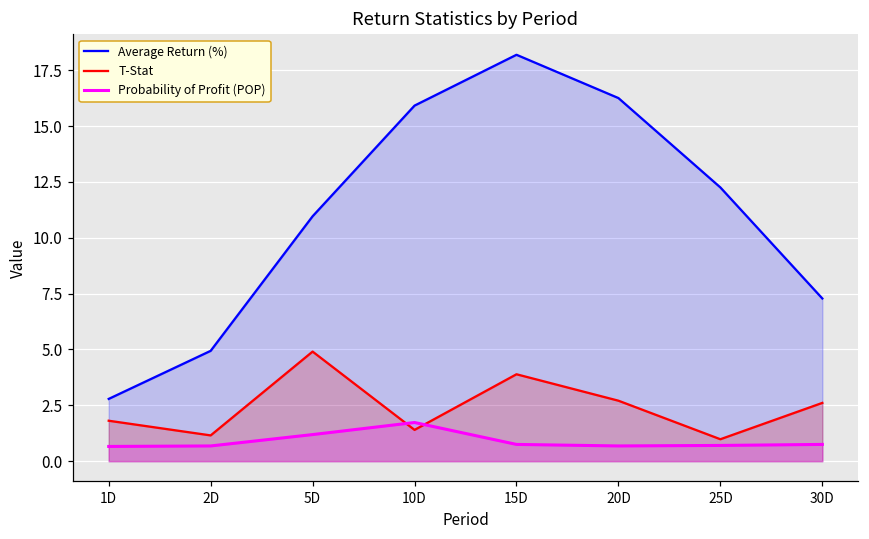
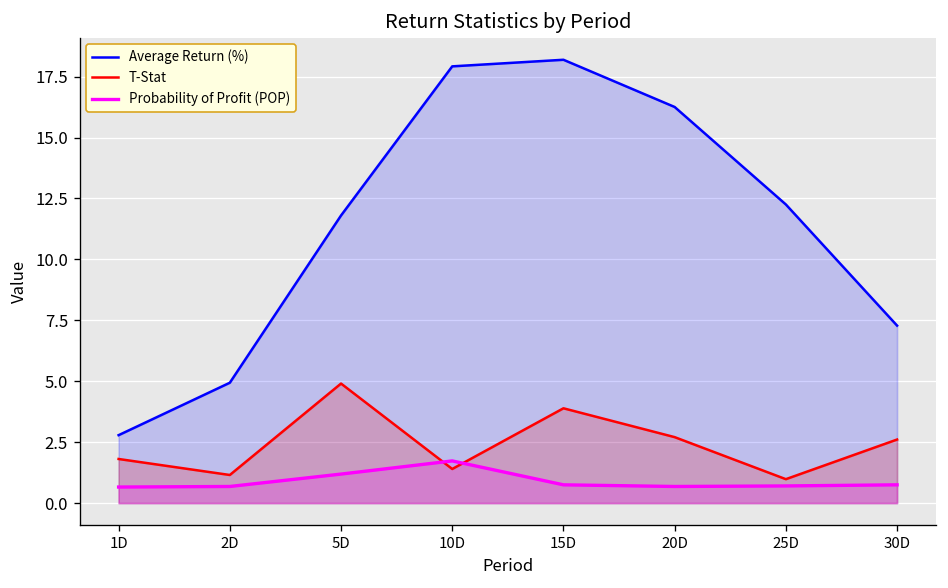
Average Return (%), 5D: 11.0 -> 11.8
Average Return (%), 10D: 15.9 -> 17.9
